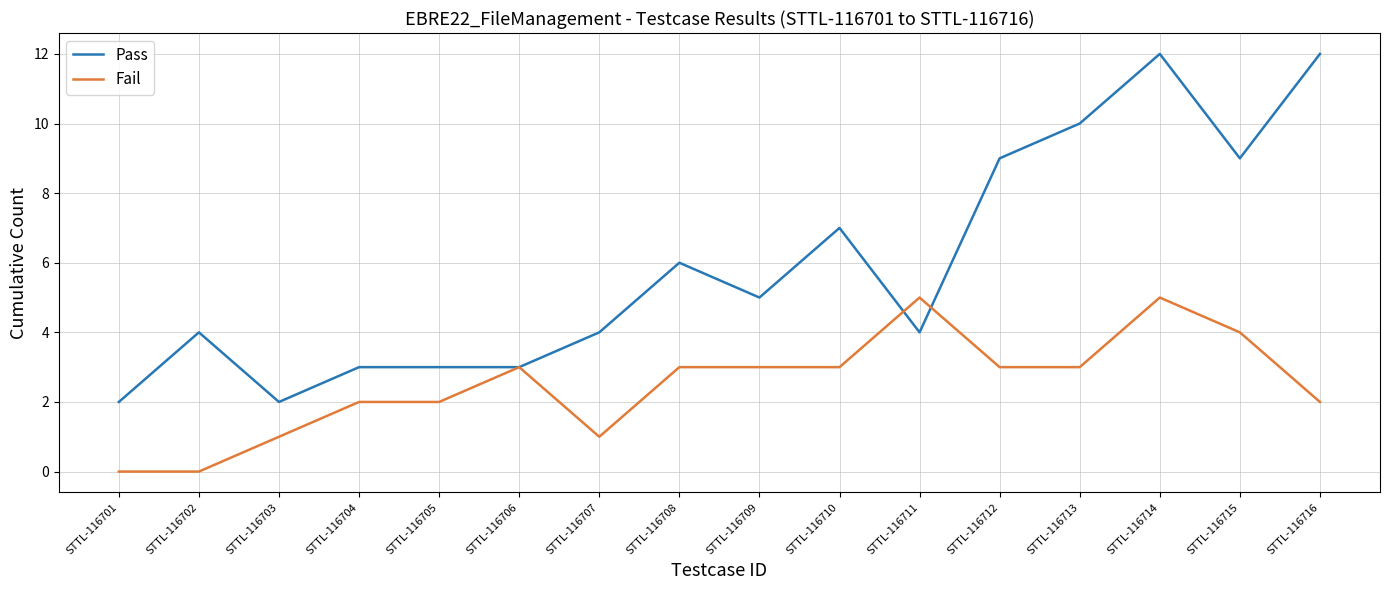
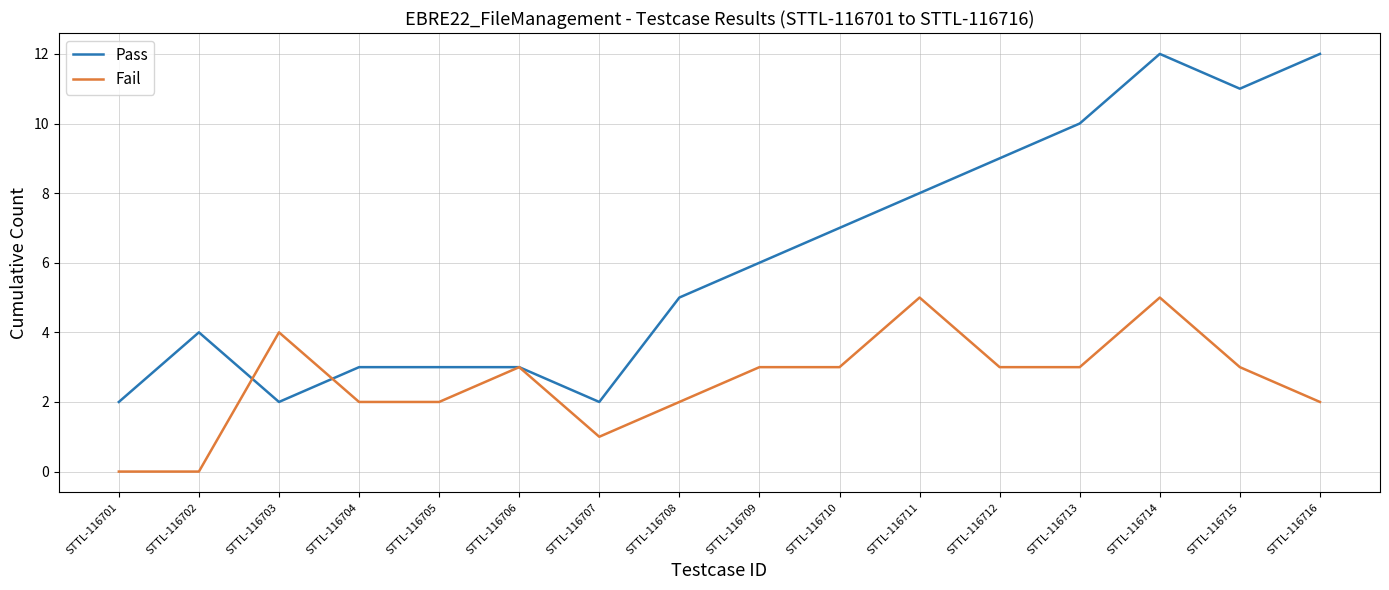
Fail, STTL-116703: 1 -> 4
Pass, STTL-116707: 4 -> 2
Pass, STTL-116708: 6 -> 5
Fail, STTL-116708: 3 -> 2
Pass, STTL-116709: 5 -> 6
Pass, STTL-116711: 4 -> 8
Pass, STTL-116715: 9 -> 11
Fail, STTL-116715: 4 -> 3
